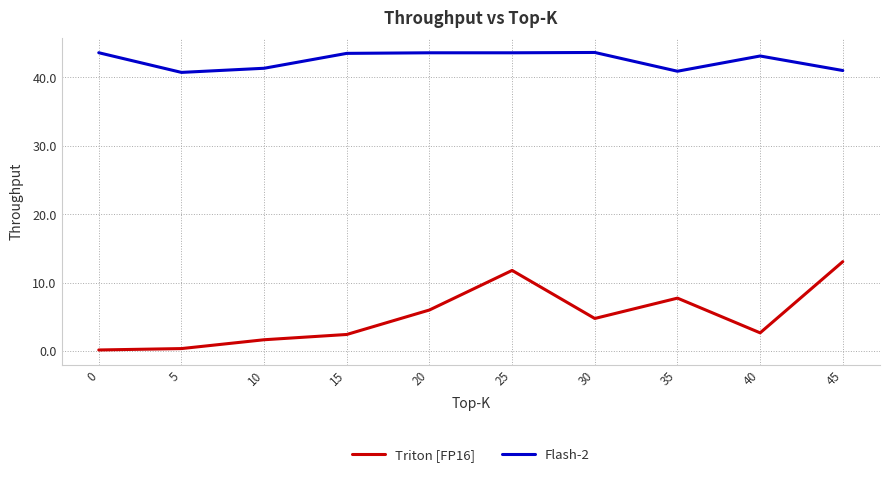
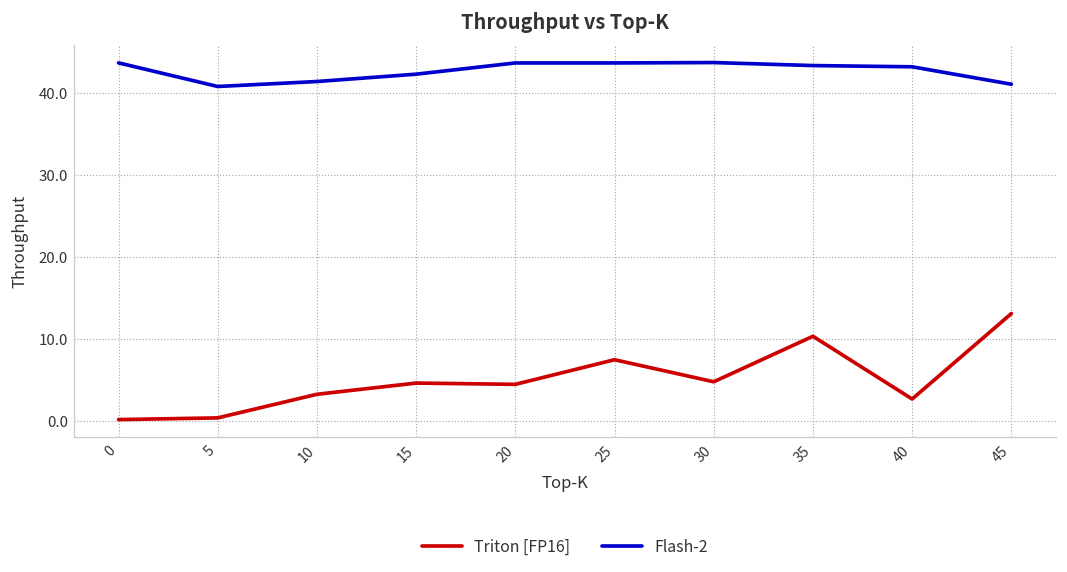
Triton [FP16], 10: 2 -> 3
Triton [FP16], 15: 2 -> 5
Flash-2, 15: 44 -> 42
Triton [FP16], 20: 6 -> 4
Triton [FP16], 25: 12 -> 7
Triton [FP16], 35: 8 -> 10
Flash-2, 35: 41 -> 43
